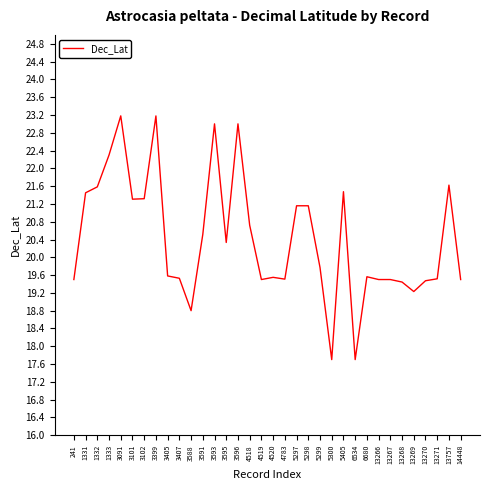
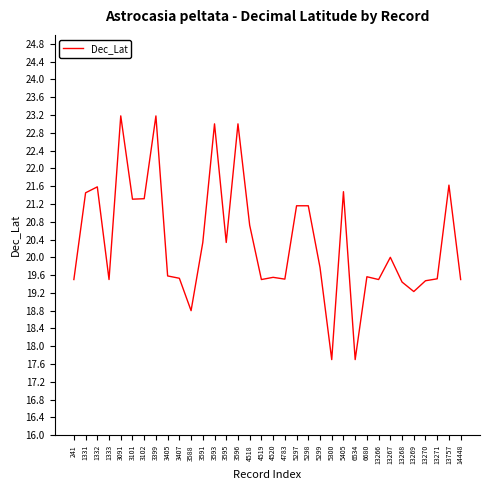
1333: 22.3 -> 19.5
3591: 20.5 -> 20.3
13267: 19.5 -> 20.0
